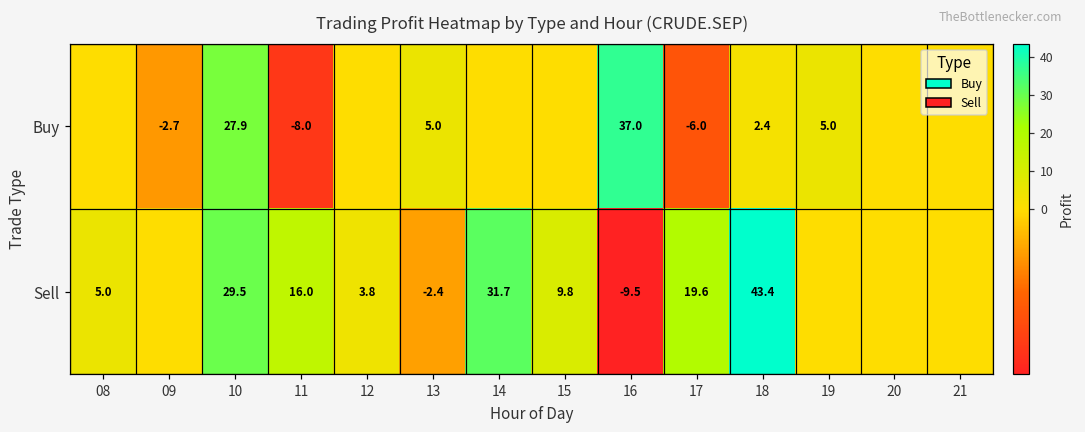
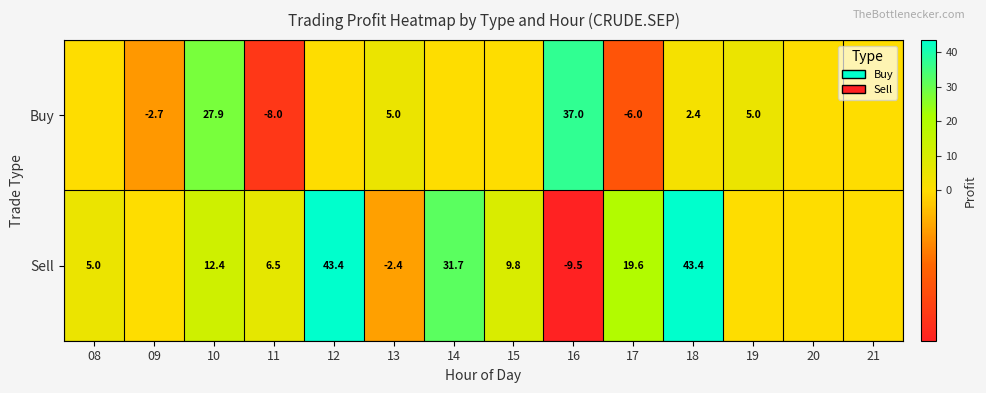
Sell, 10: 29.5 -> 12.4
Sell, 11: 16.0 -> 6.5
Sell, 12: 3.8 -> 43.4
